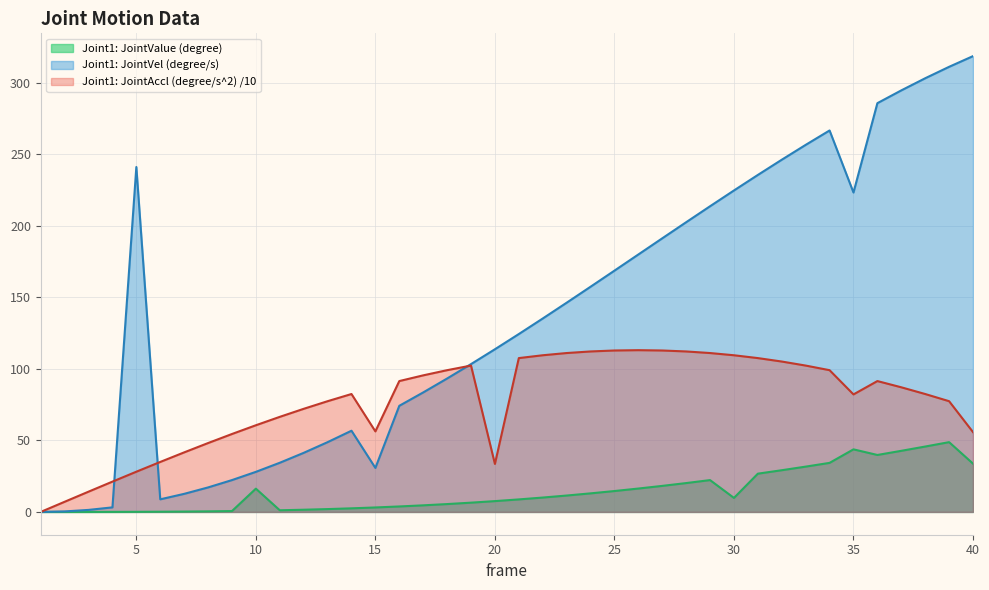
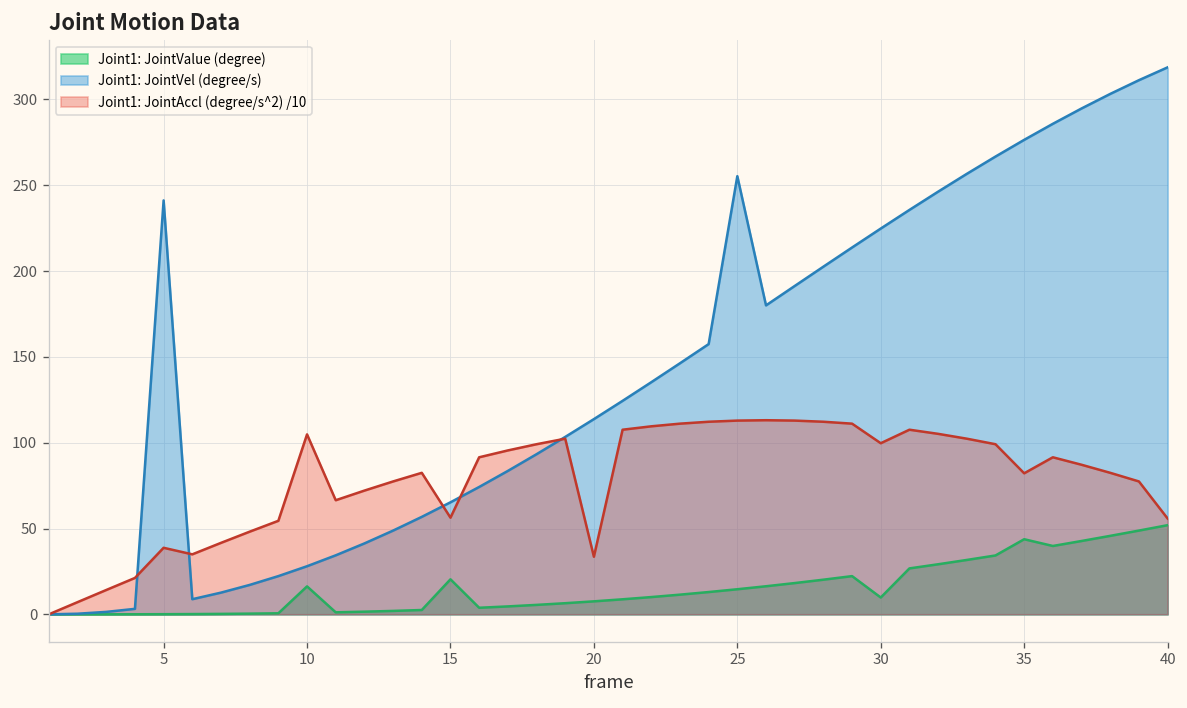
Joint1: JointAccl (degree/s^2) /10, 5: 28 -> 39
Joint1: JointAccl (degree/s^2) /10, 10: 61 -> 105
Joint1: JointValue (degree), 15: 3 -> 20
Joint1: JointVel (degree/s), 15: 31 -> 65
Joint1: JointVel (degree/s), 25: 169 -> 255
Joint1: JointAccl (degree/s^2) /10, 30: 110 -> 100
Joint1: JointVel (degree/s), 35: 223 -> 276
Joint1: JointValue (degree), 40: 34 -> 52
